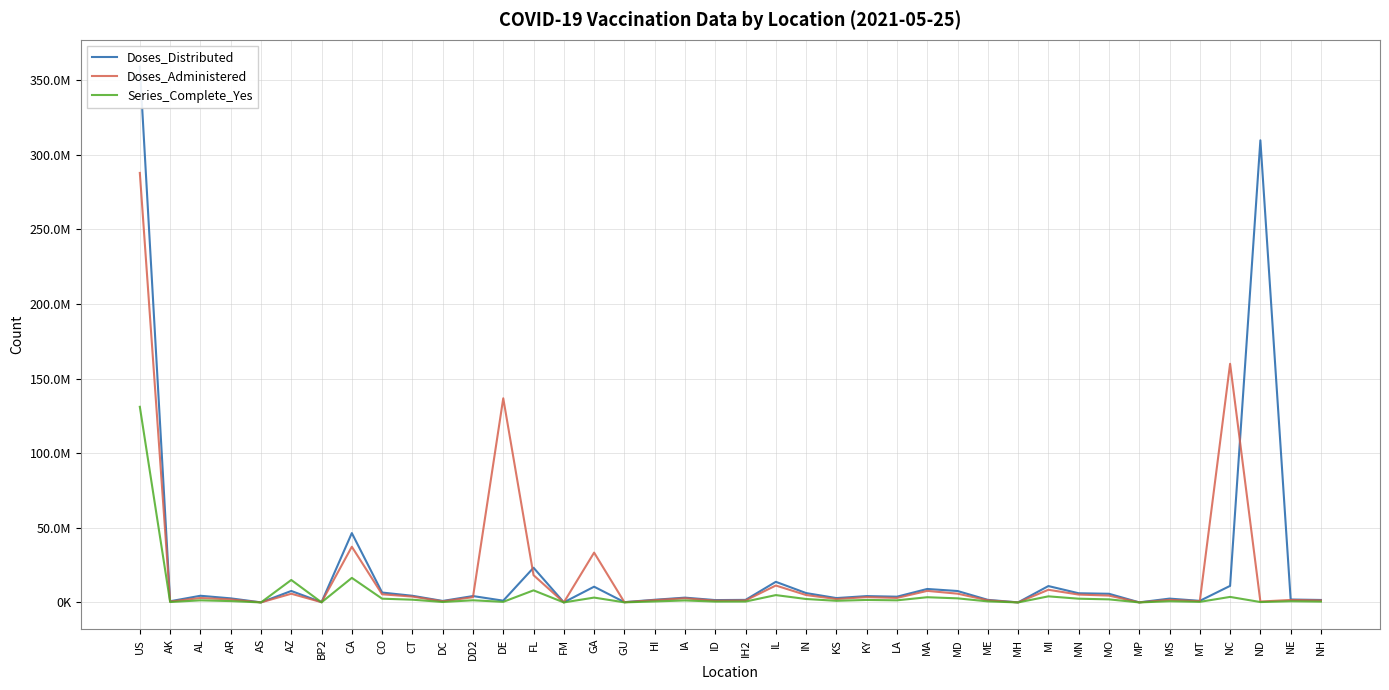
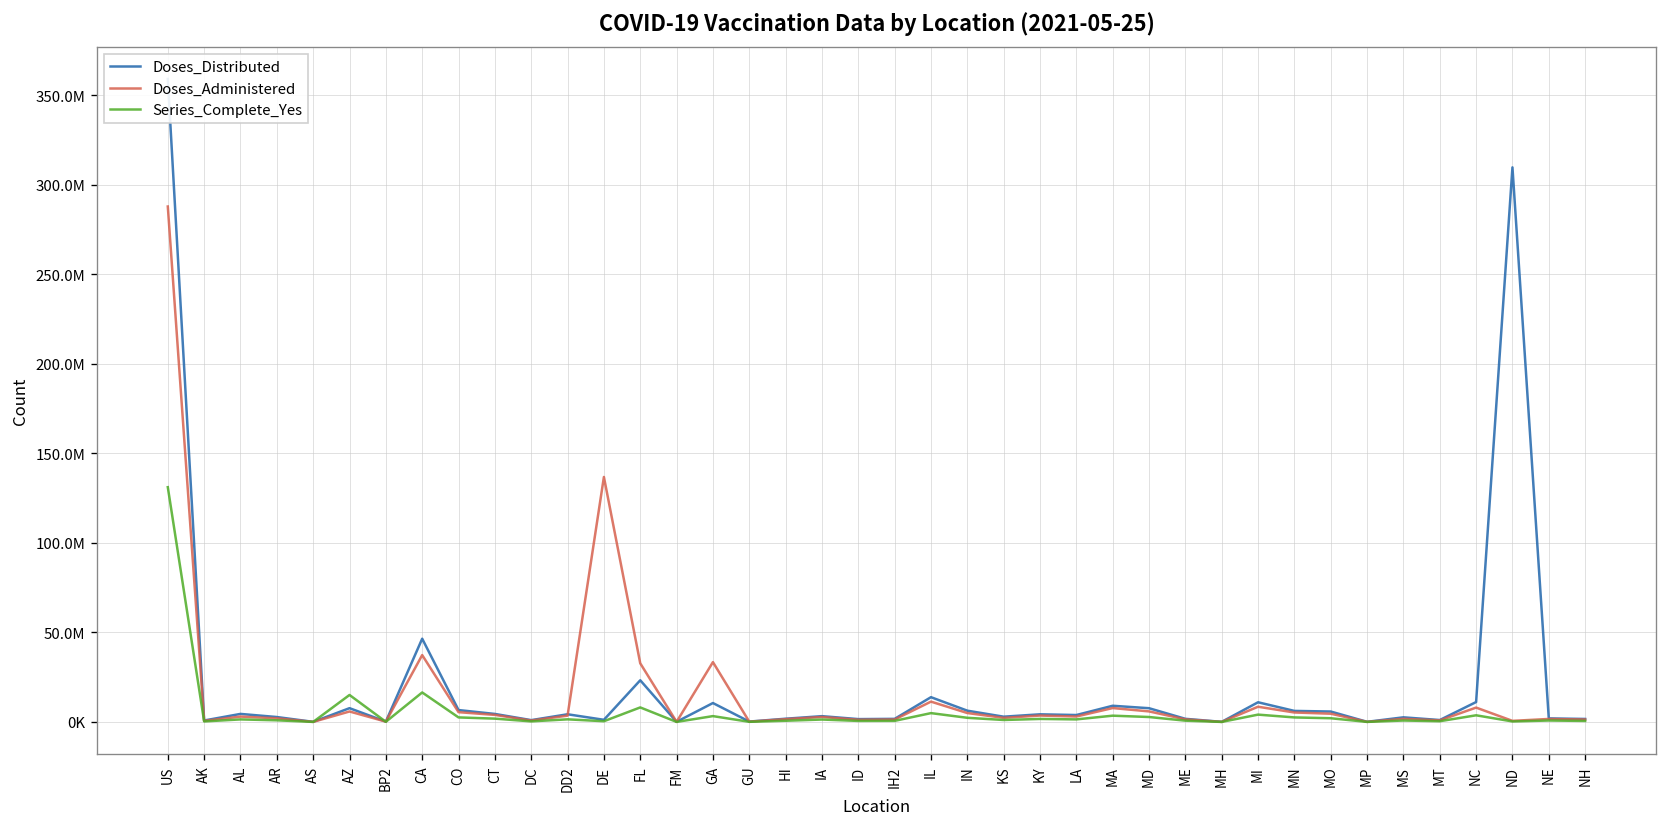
Doses_Administered, FL: 18000000 -> 33000000
Doses_Administered, NC: 160000000 -> 8000000
